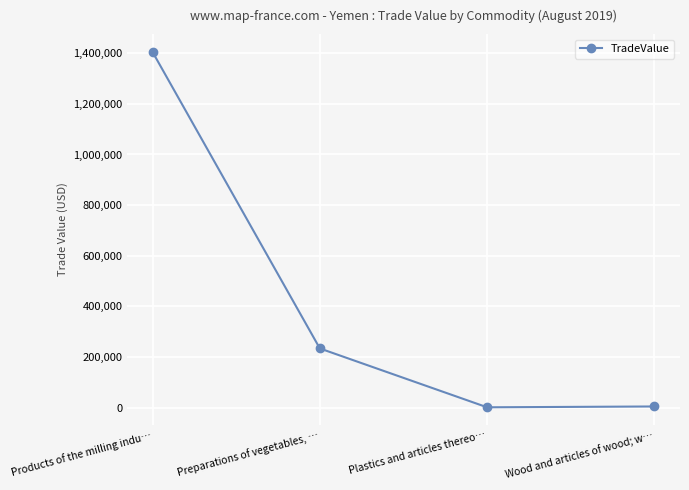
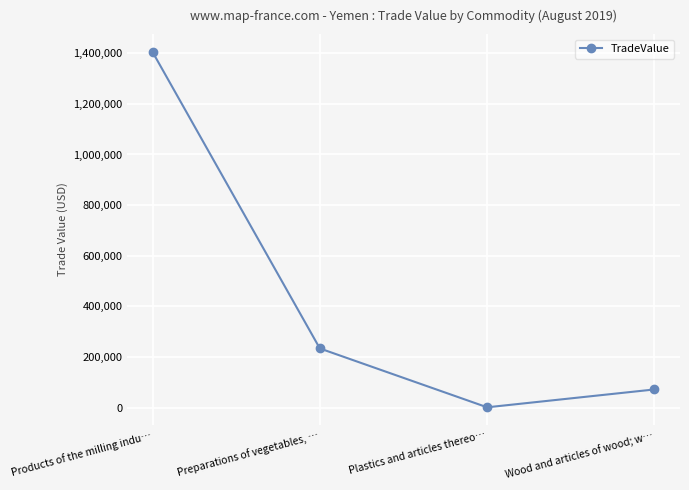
Wood and articles of wood; w…: 0 -> 70,000
